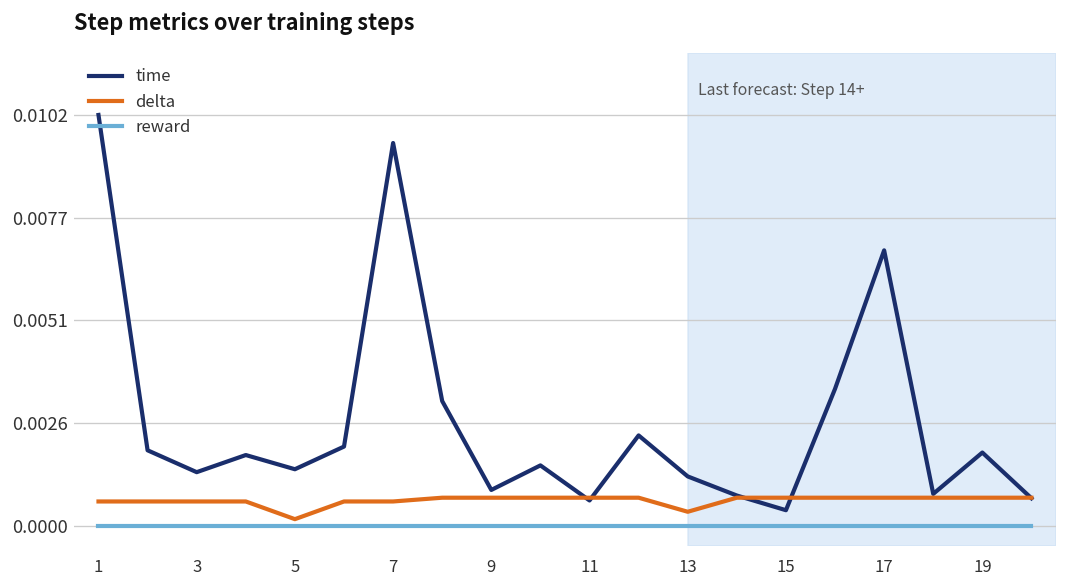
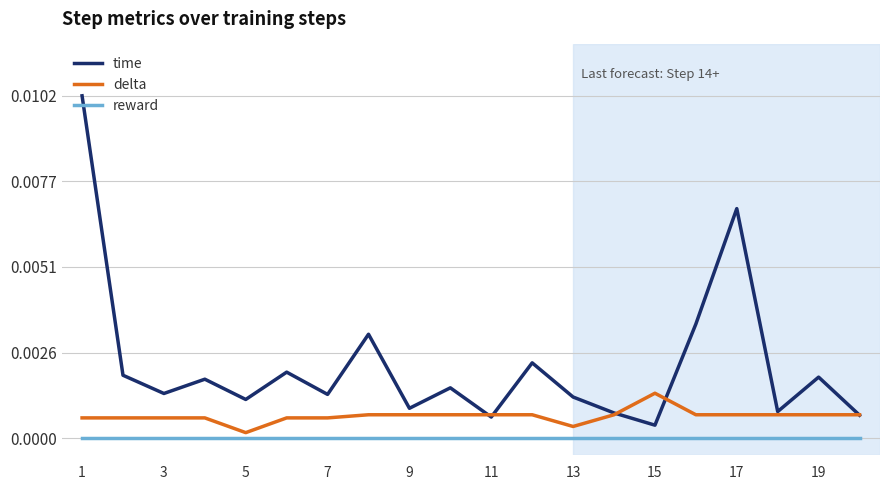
time, 5: 0.0014 -> 0.0012
time, 7: 0.0095 -> 0.0013
delta, 15: 0.0007 -> 0.0013
